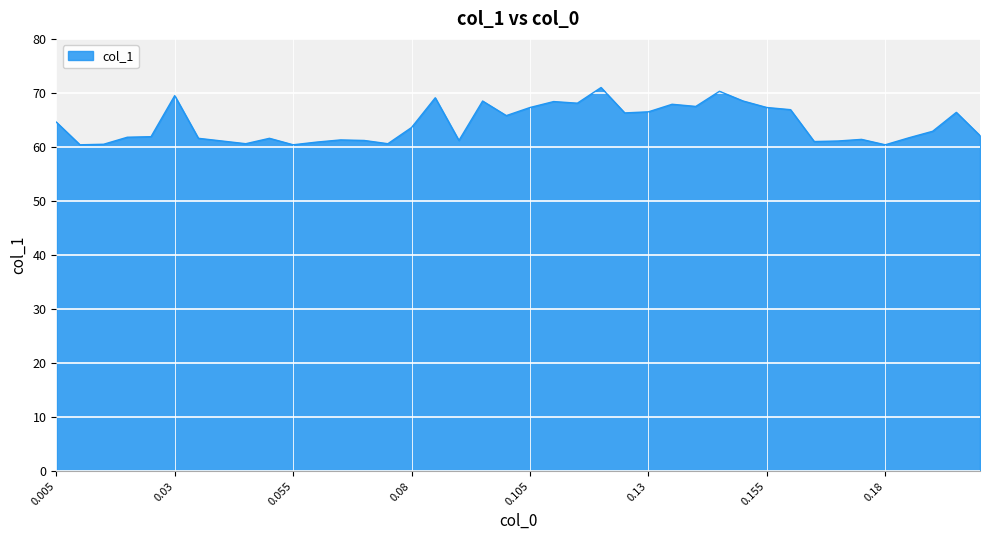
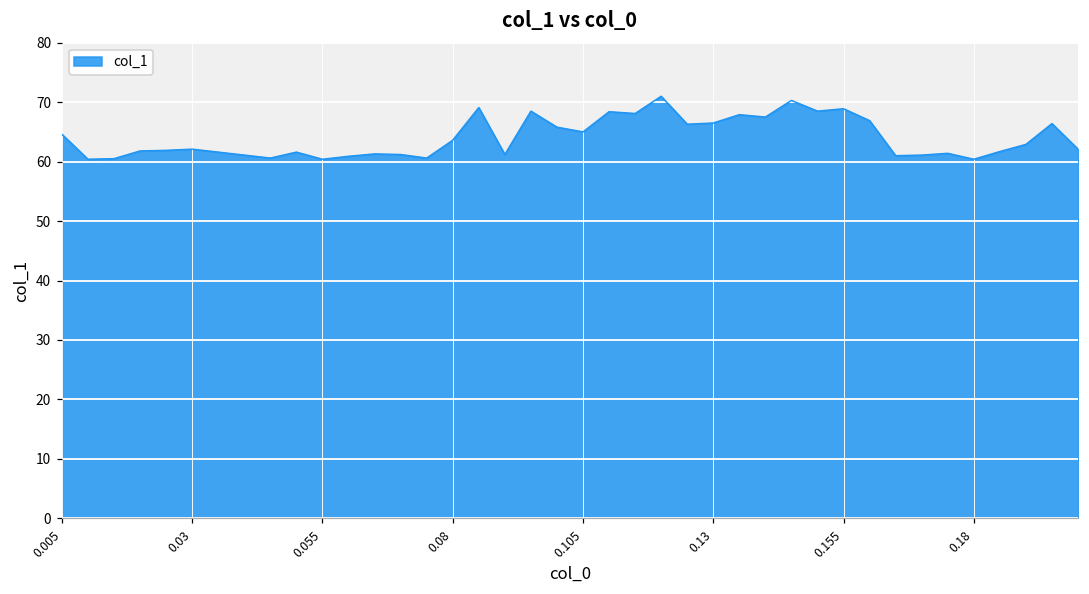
0.03: 70 -> 62
0.105: 67 -> 65
0.155: 67 -> 69
